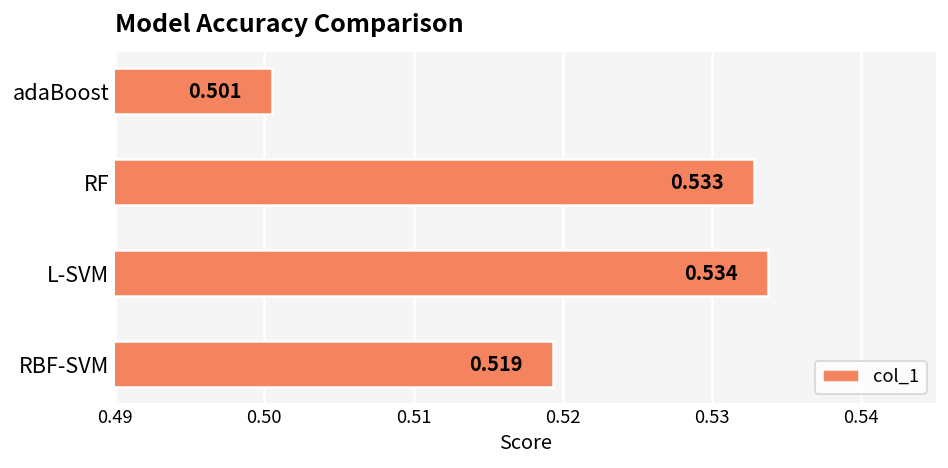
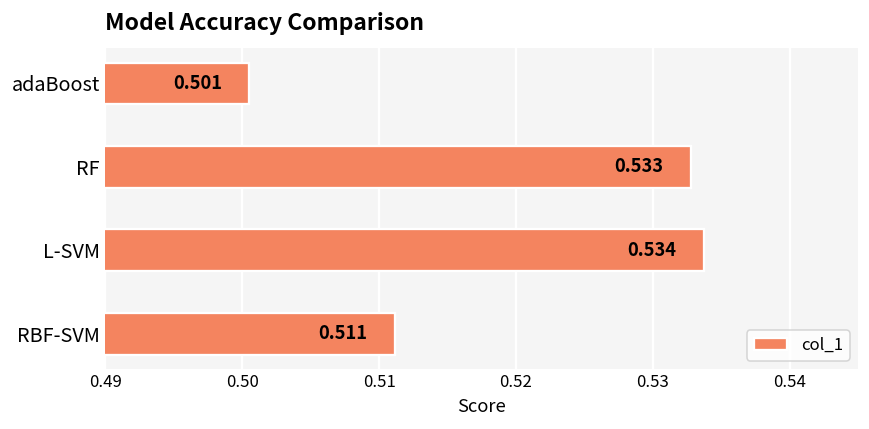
RBF-SVM: 0.519 -> 0.511
